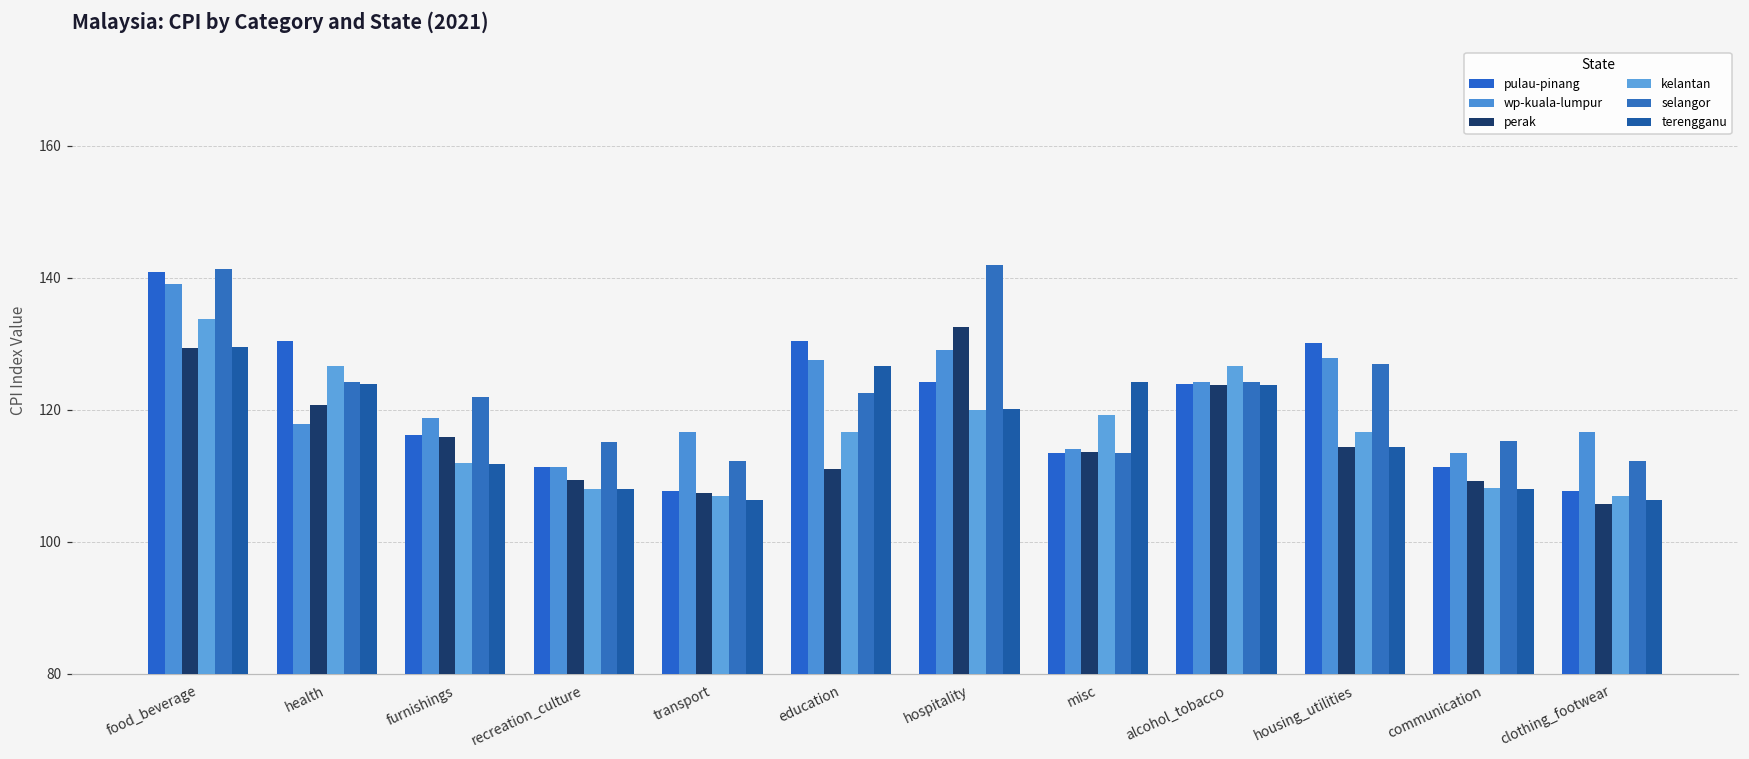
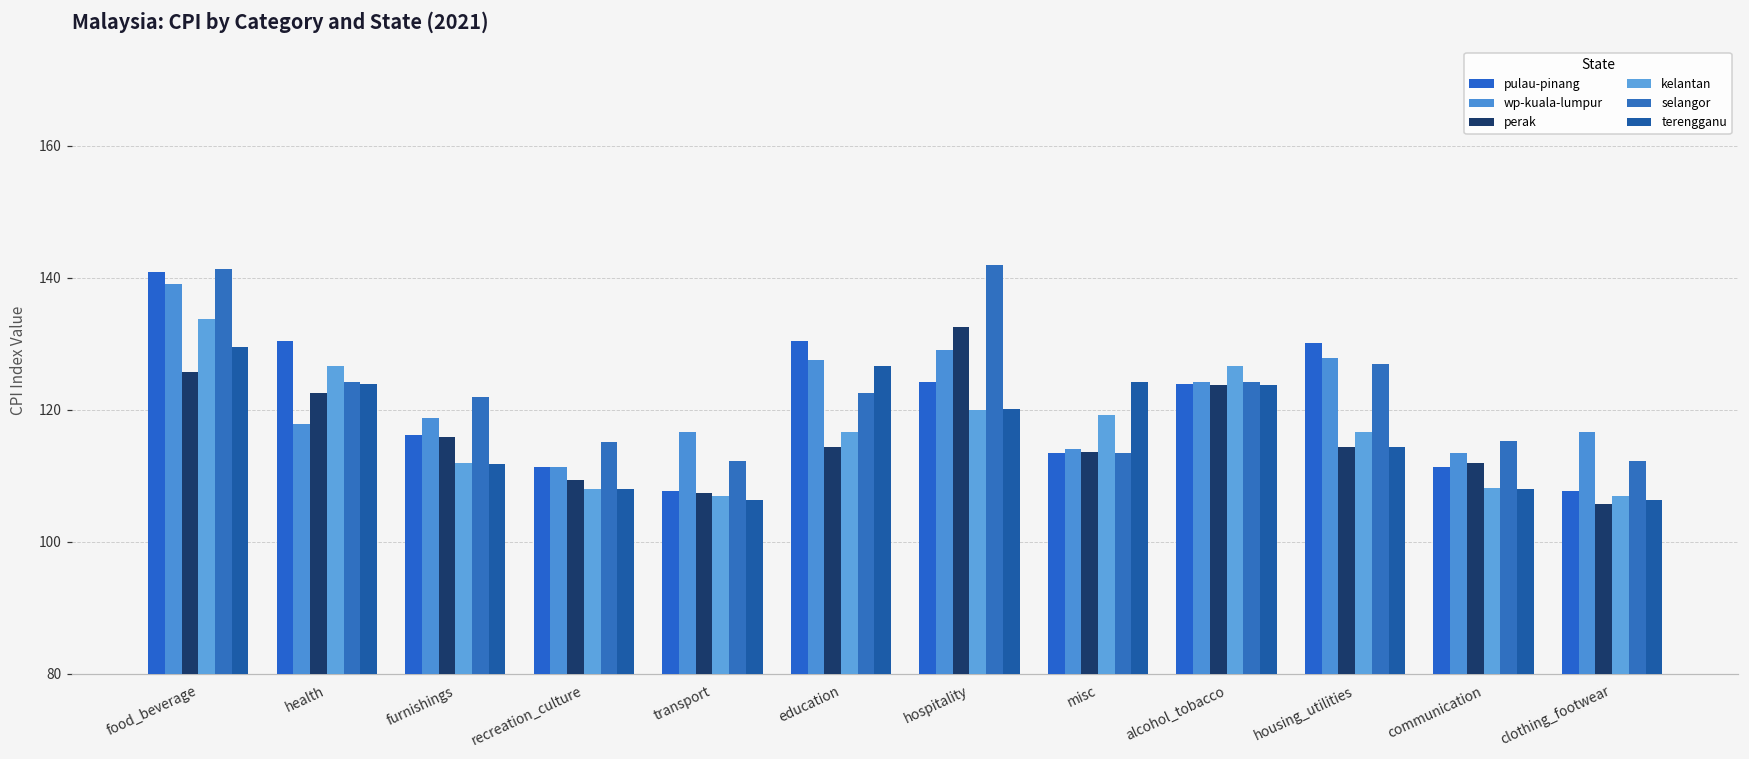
perak, food_beverage: 129 -> 126
perak, health: 121 -> 123
perak, education: 111 -> 114
perak, communication: 109 -> 112
